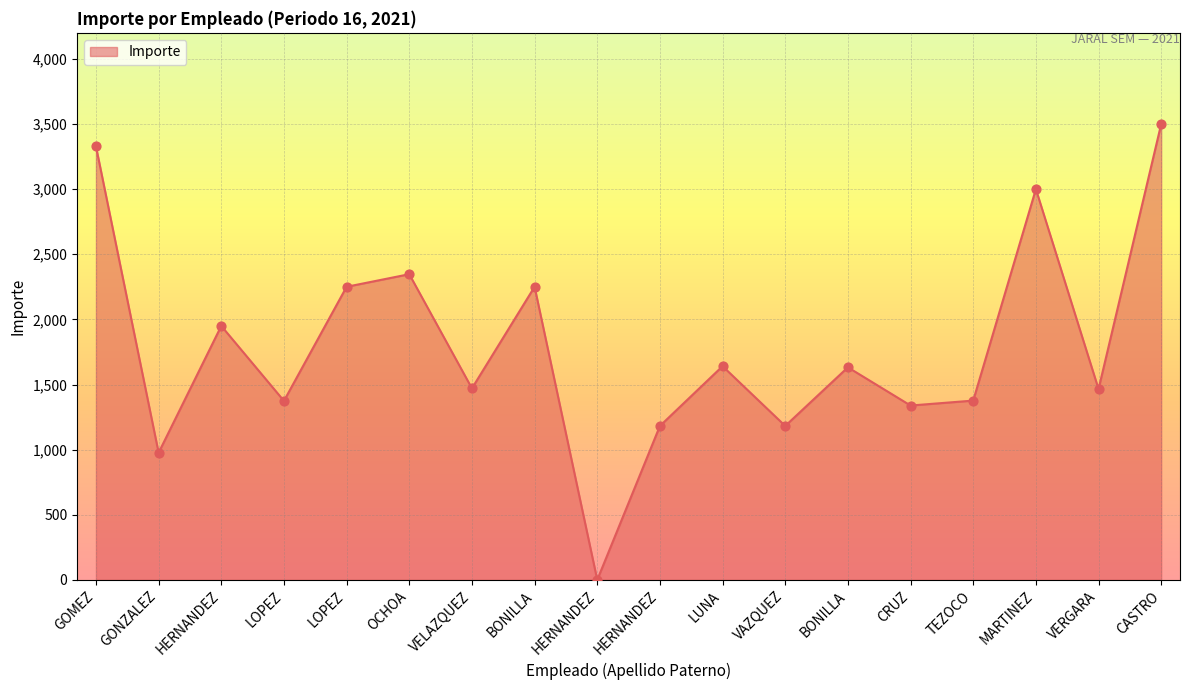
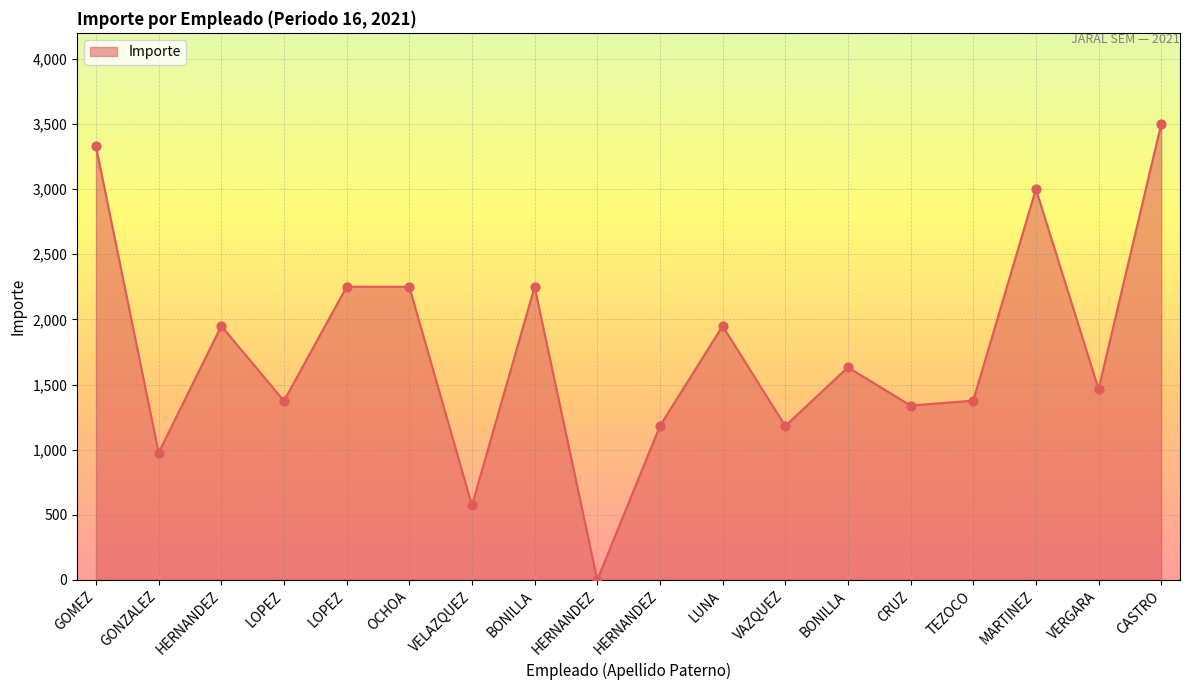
OCHOA: 2,350 -> 2,250
VELAZQUEZ: 1,470 -> 570
LUNA: 1,640 -> 1,950
